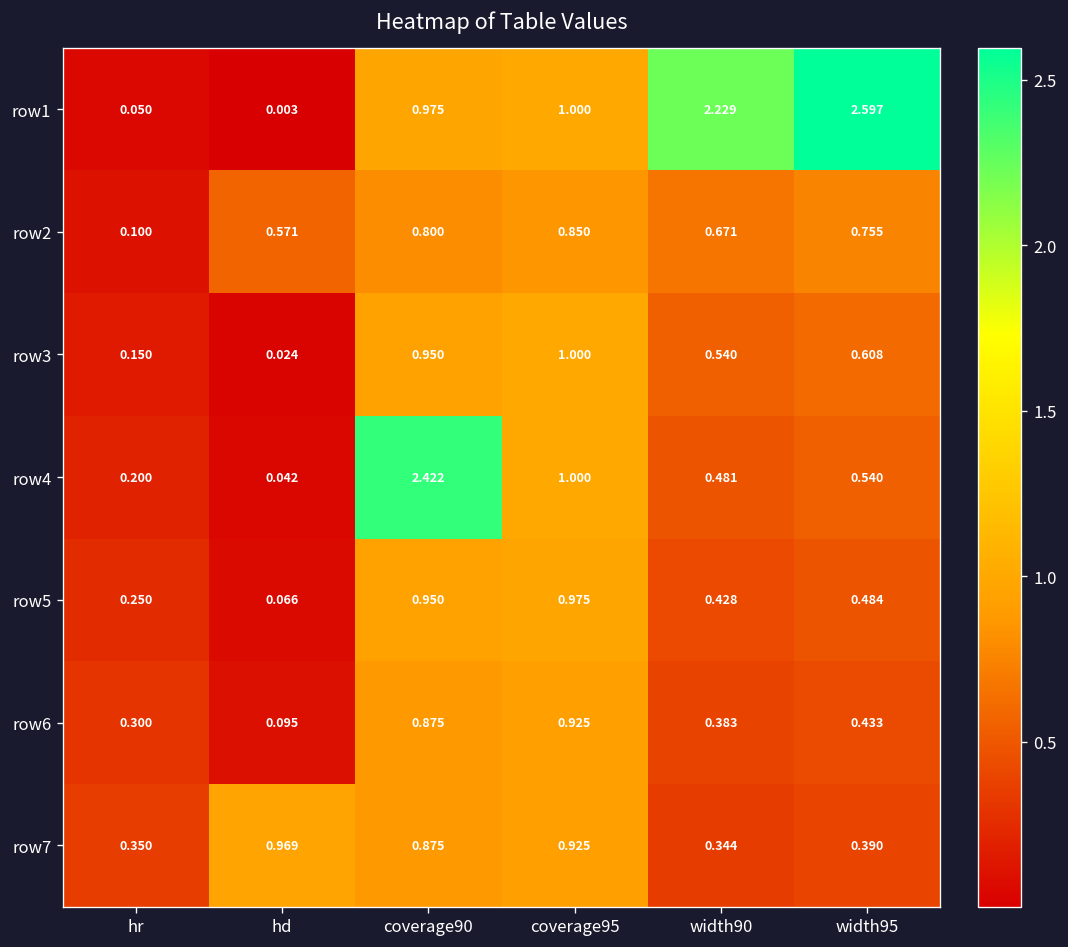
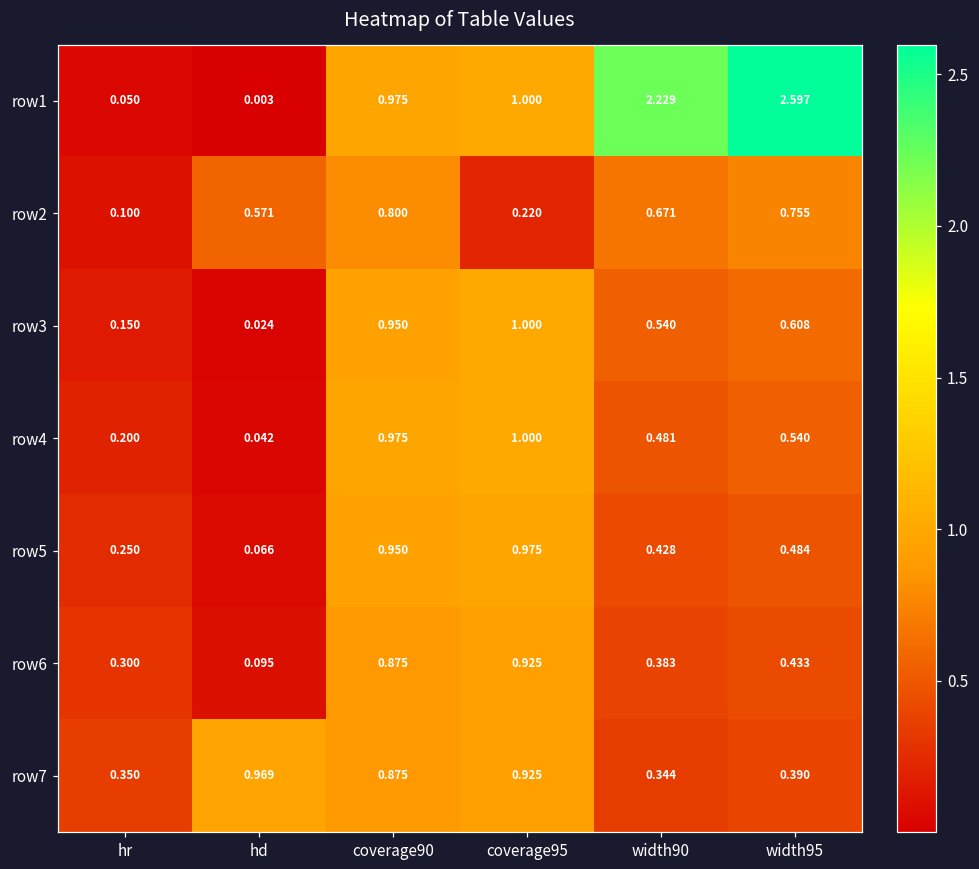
row2, coverage95: 0.850 -> 0.220
row4, coverage90: 2.422 -> 0.975
